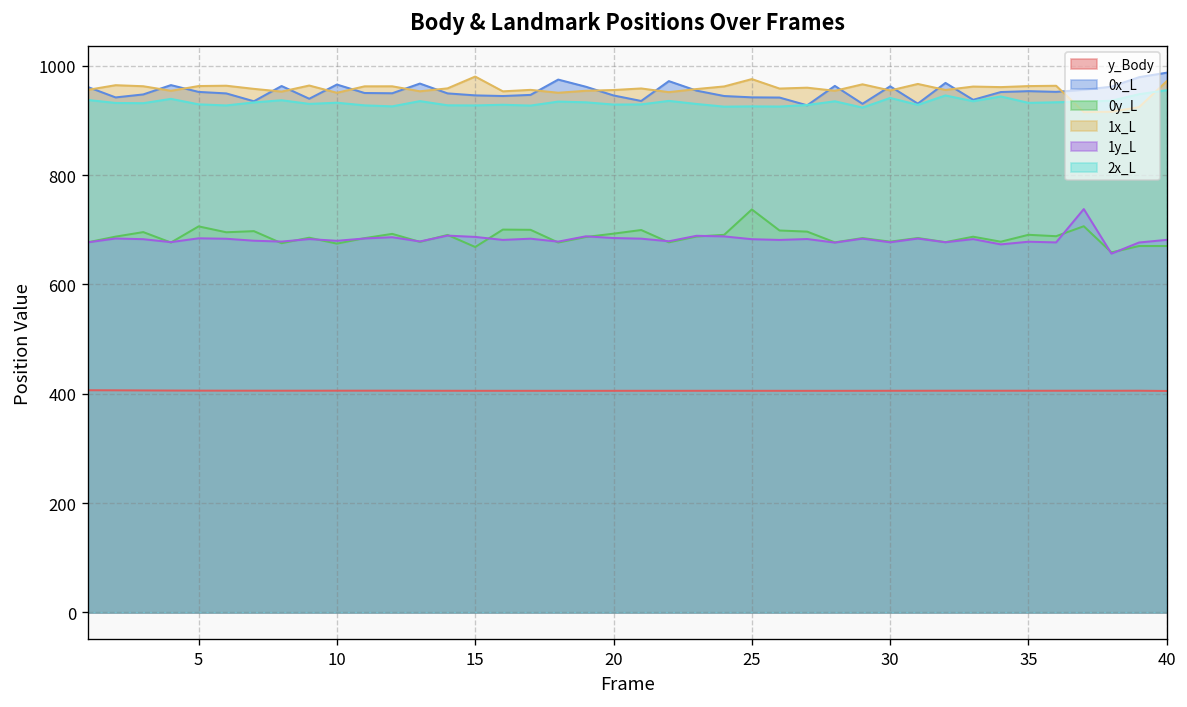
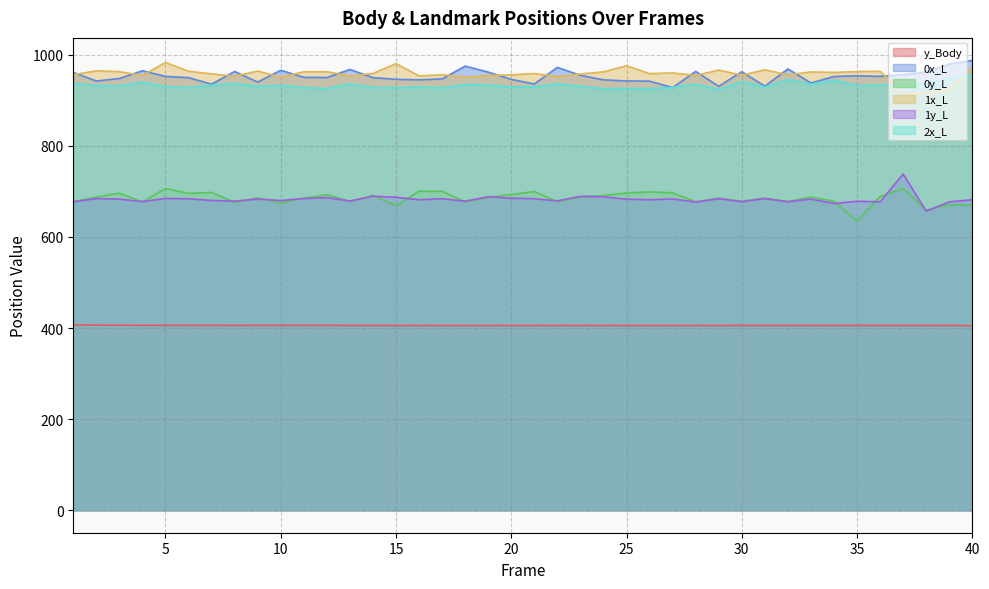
1x_L, 5: 960 -> 980
0y_L, 25: 740 -> 700
0y_L, 35: 690 -> 640
